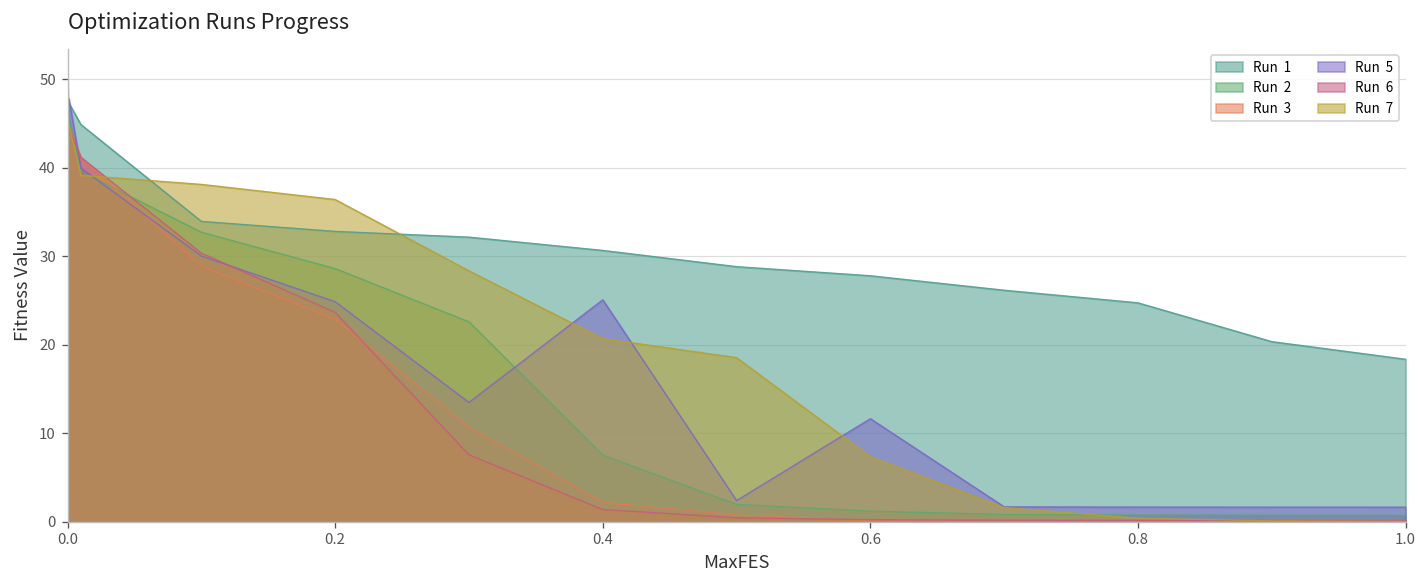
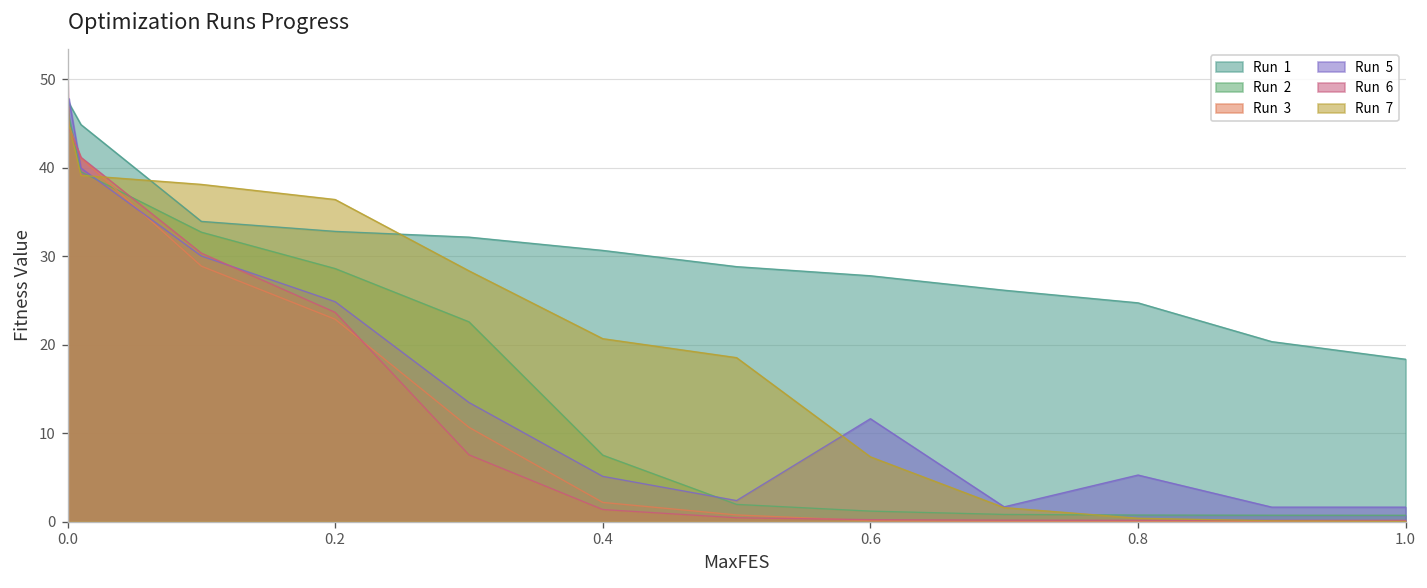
Run 5, 0.4: 25 -> 5
Run 5, 0.8: 2 -> 5
